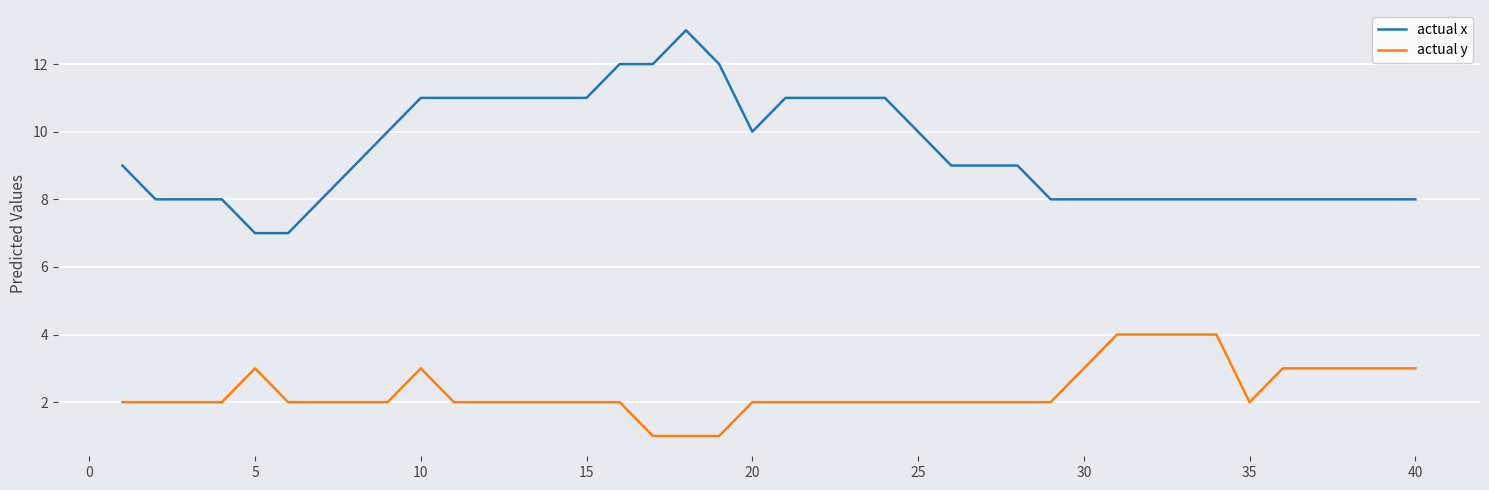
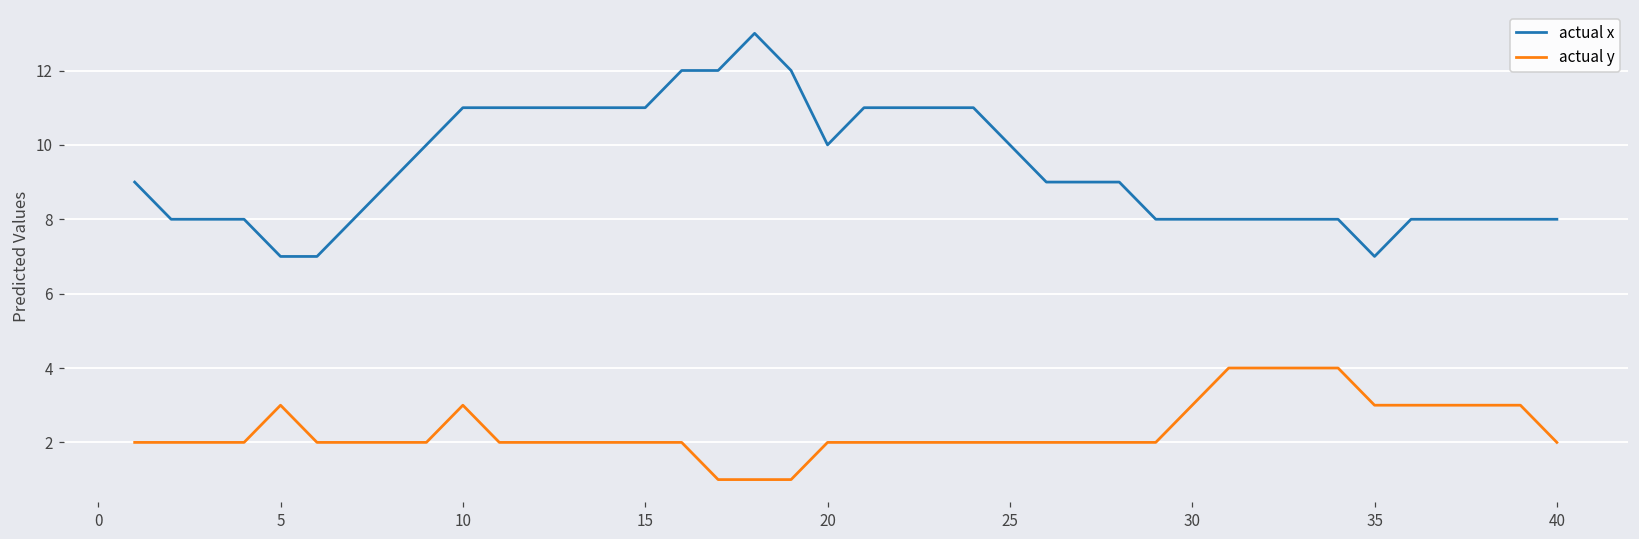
actual x, 35: 8 -> 7
actual y, 35: 2 -> 3
actual y, 40: 3 -> 2
